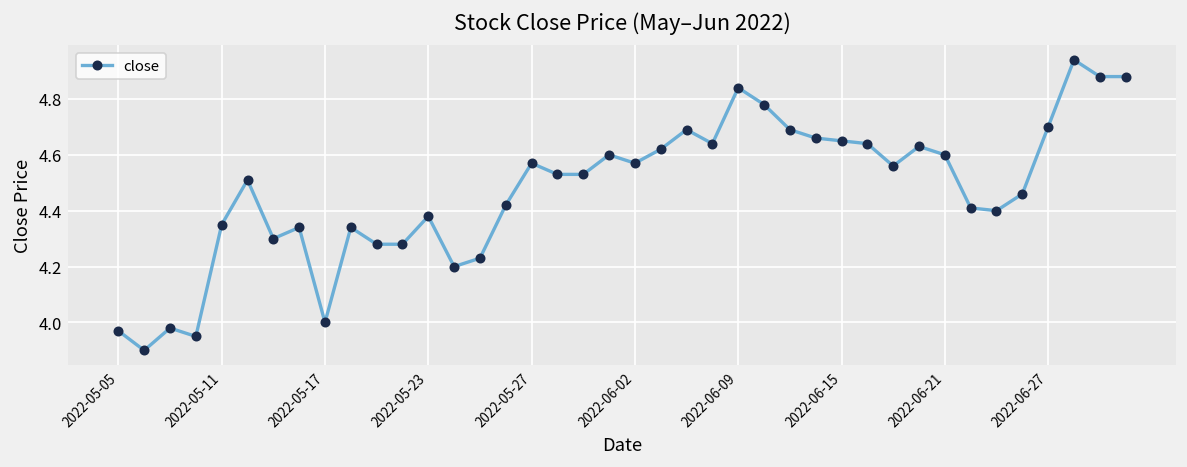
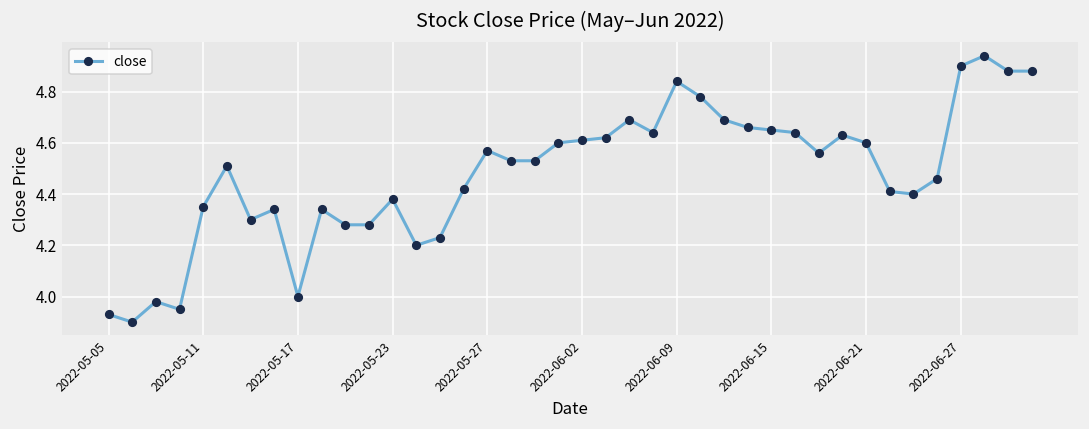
2022-05-05: 3.97 -> 3.93
2022-06-02: 4.57 -> 4.61
2022-06-27: 4.7 -> 4.9
